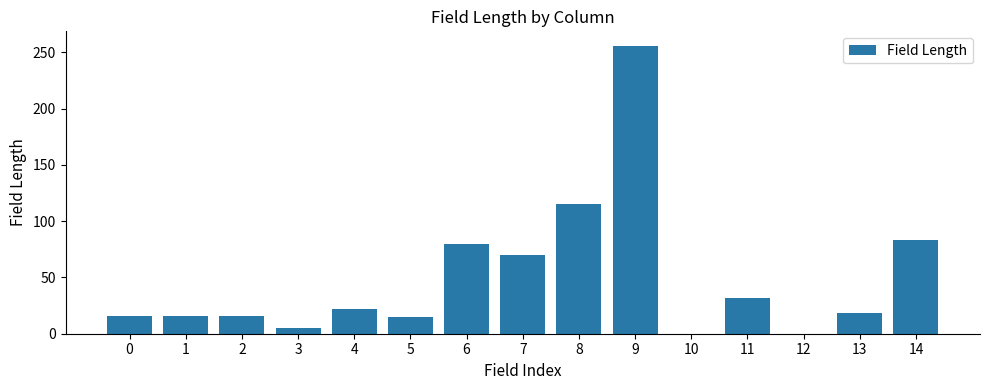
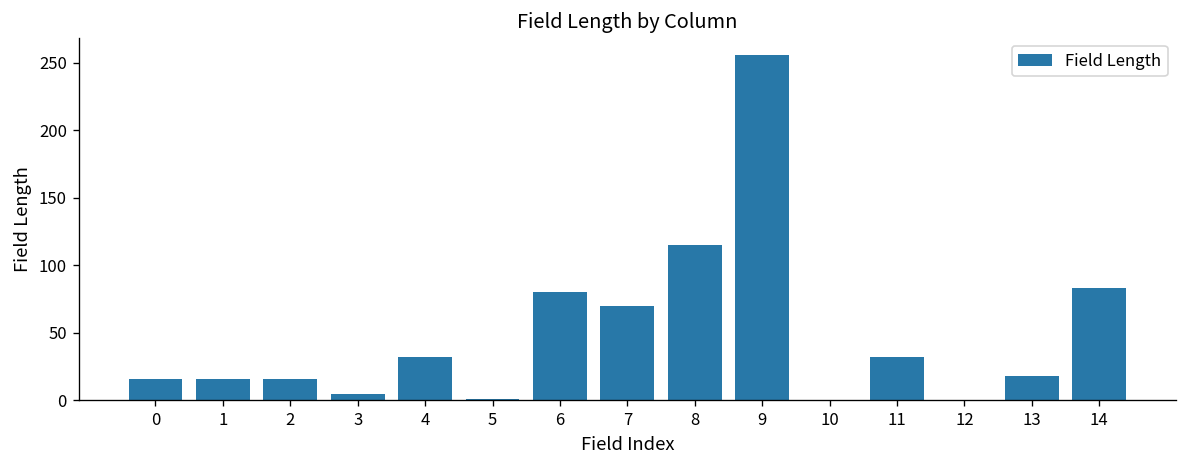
4: 22 -> 32
5: 15 -> 1
